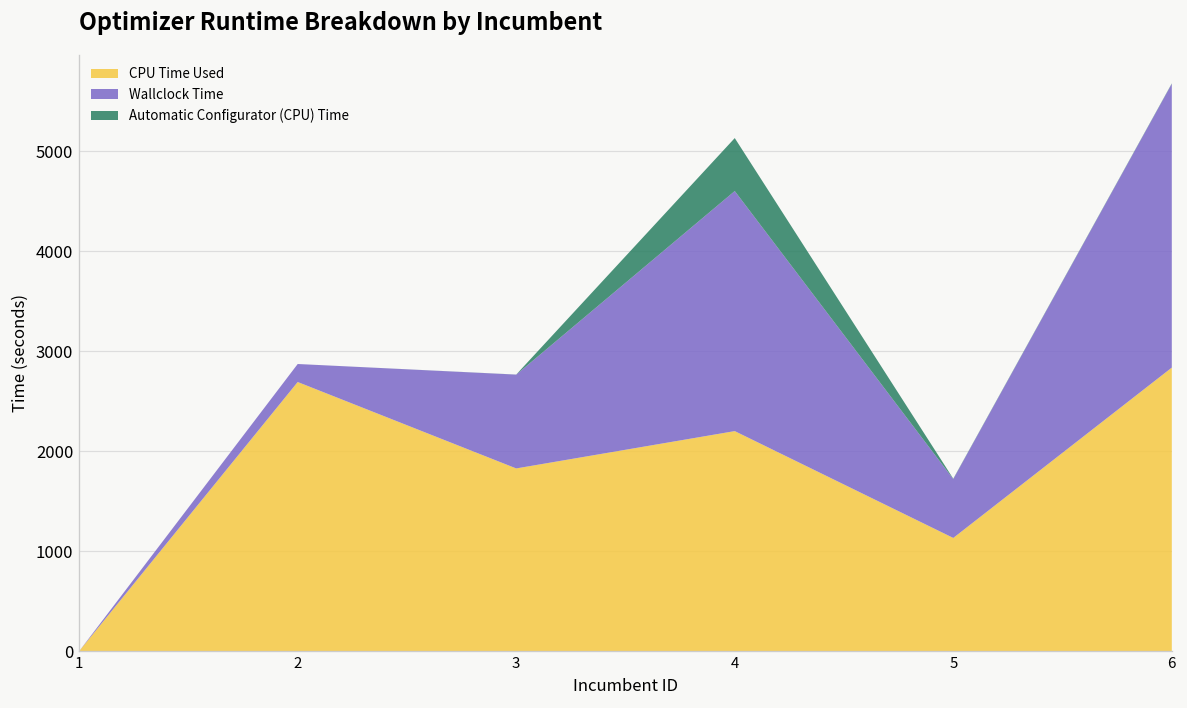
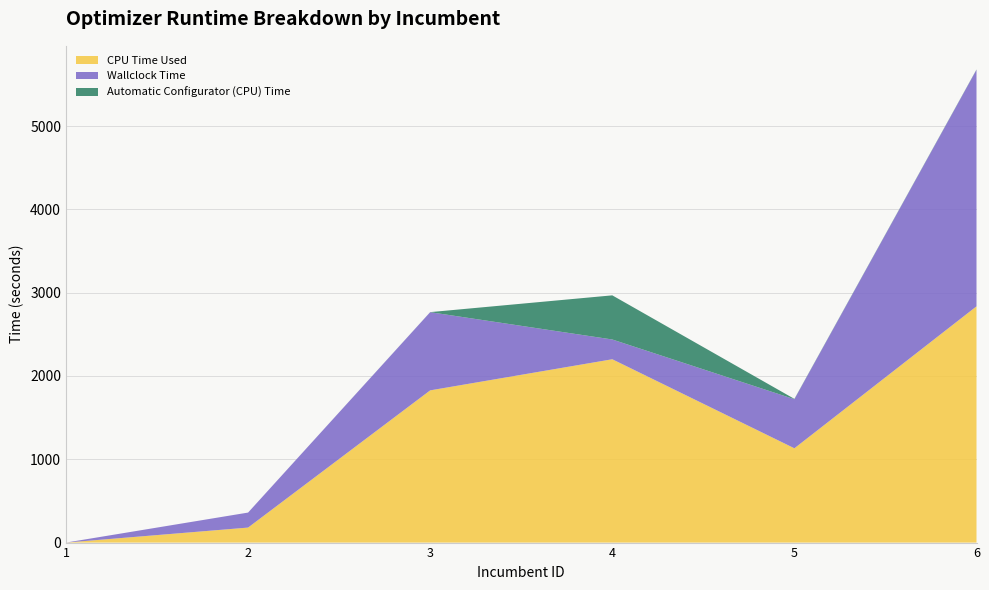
CPU Time Used, 2: 2700 -> 200
Wallclock Time, 4: 2400 -> 200
